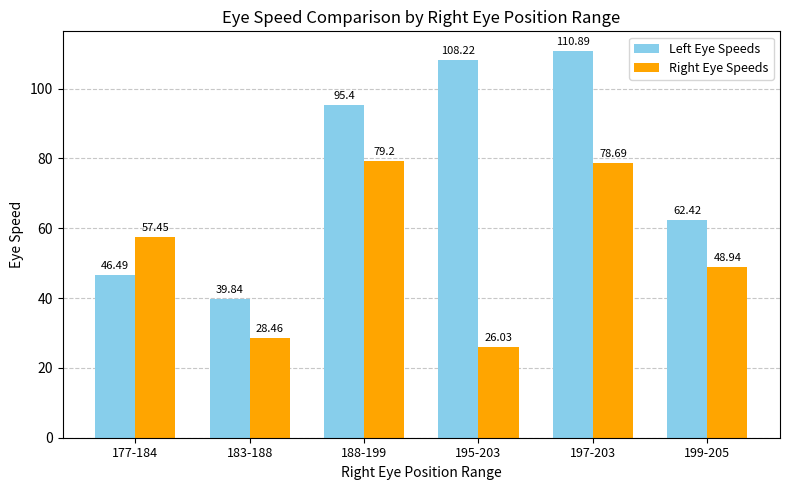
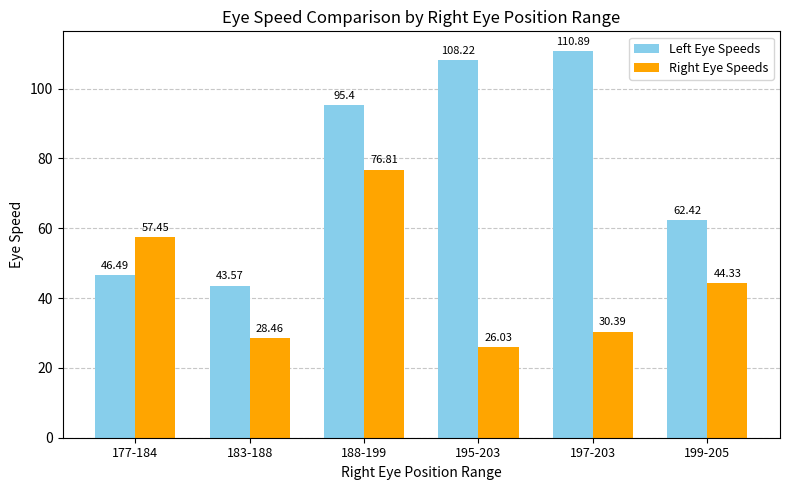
Left Eye Speeds, 183-188: 39.84 -> 43.57
Right Eye Speeds, 188-199: 79.2 -> 76.81
Right Eye Speeds, 197-203: 78.69 -> 30.39
Right Eye Speeds, 199-205: 48.94 -> 44.33
